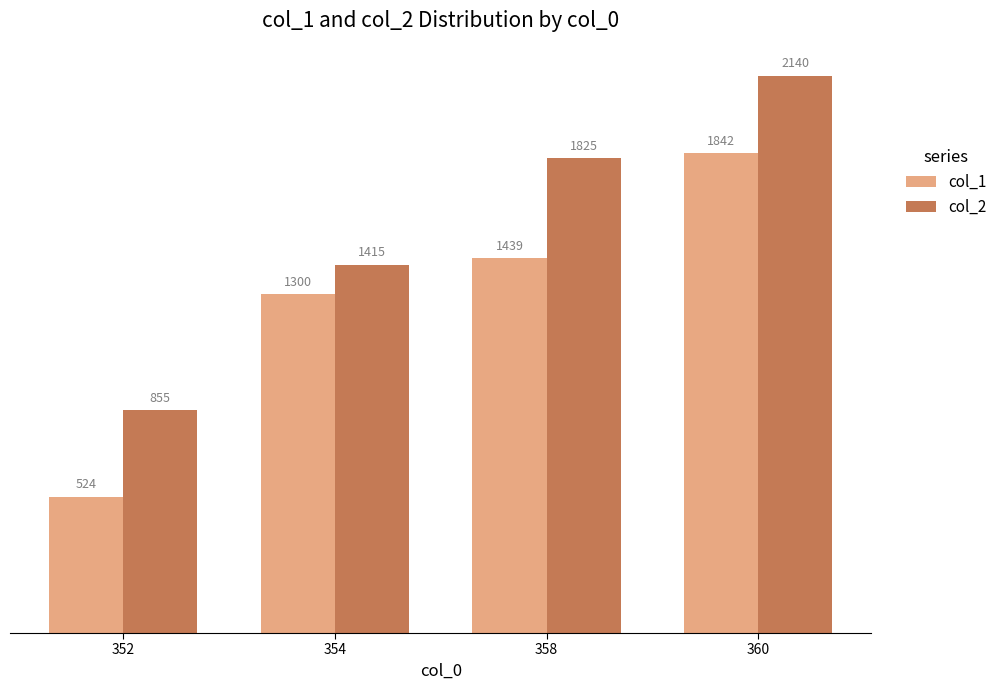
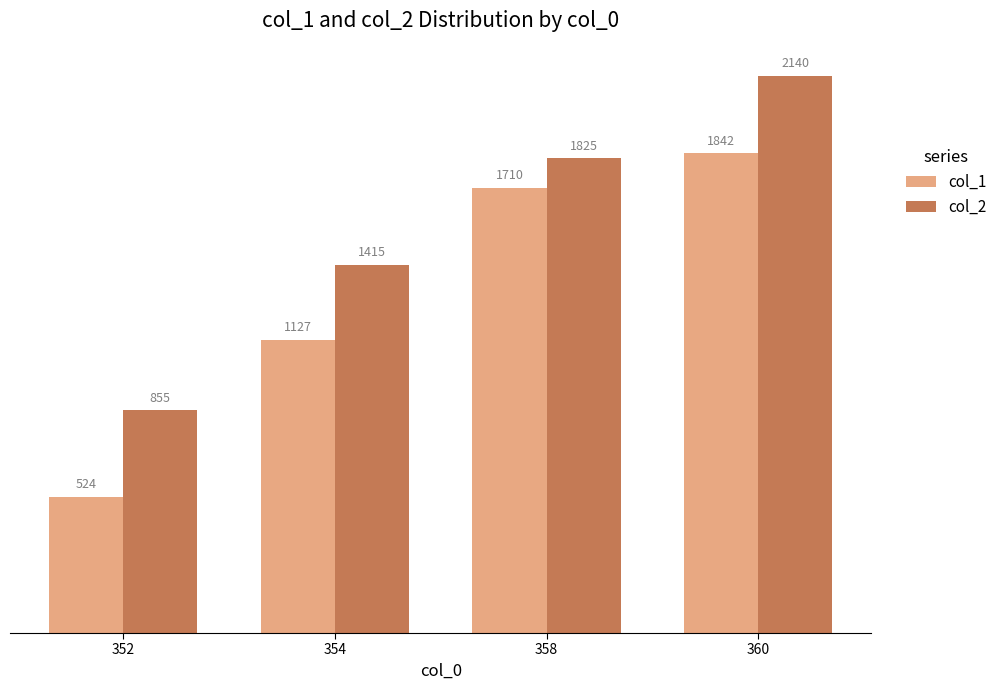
col_1, 354: 1300 -> 1127
col_1, 358: 1439 -> 1710
